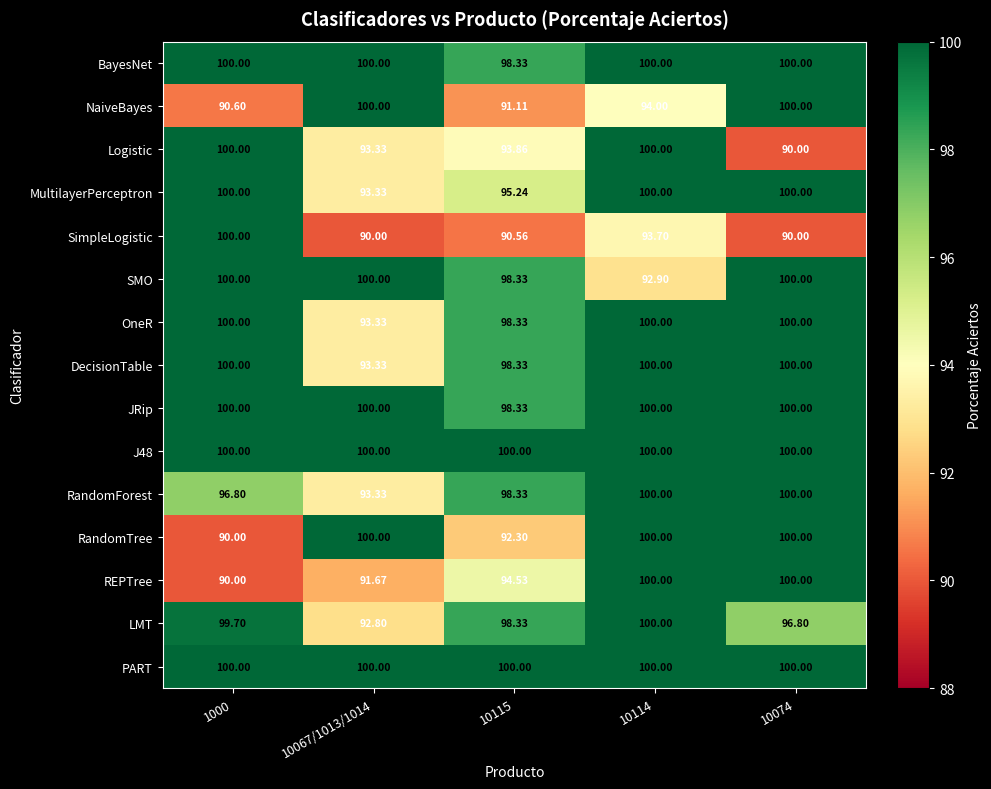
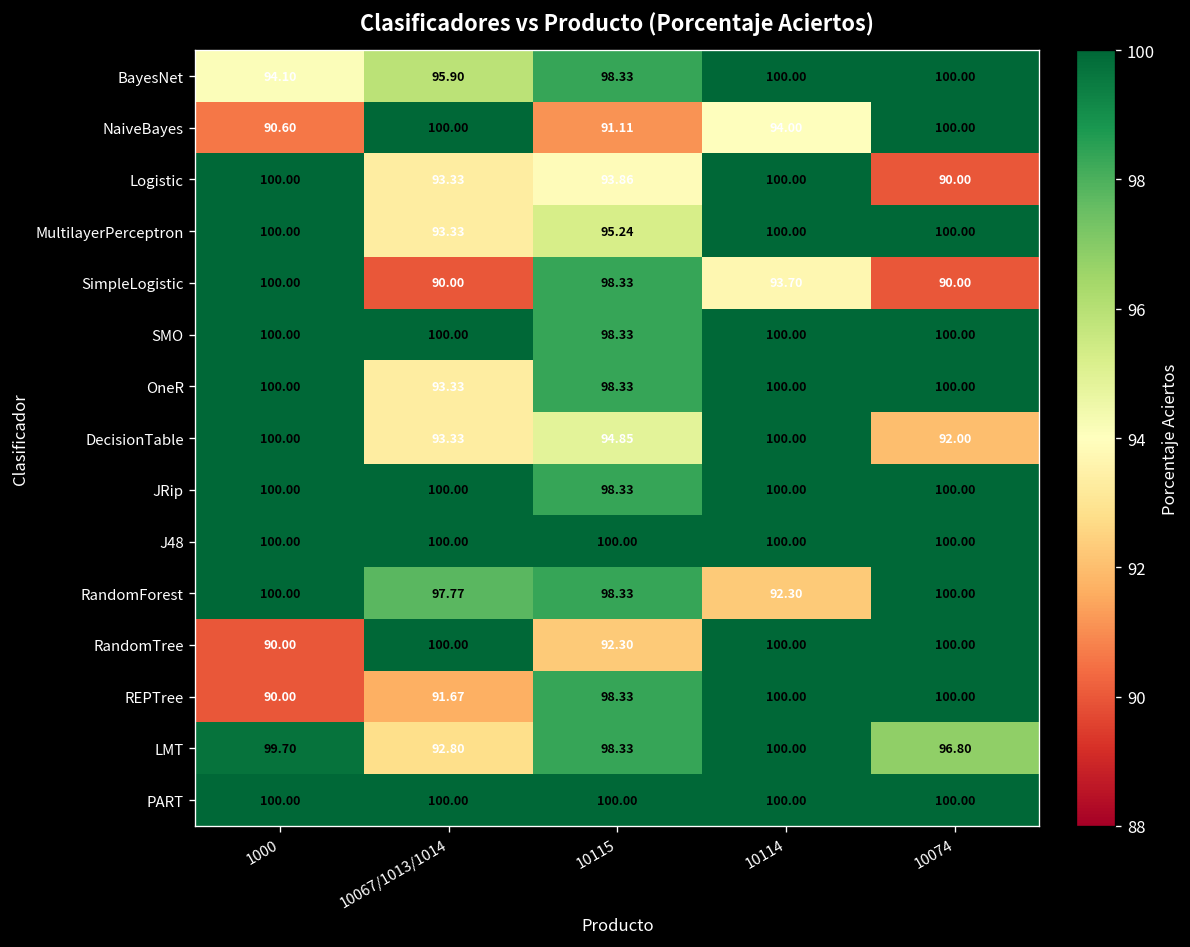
BayesNet, 1000: 100.00 -> 94.10
BayesNet, 10067/1013/1014: 100.00 -> 95.90
SimpleLogistic, 10115: 90.56 -> 98.33
SMO, 10114: 92.90 -> 100.00
DecisionTable, 10115: 98.33 -> 94.85
DecisionTable, 10074: 100.00 -> 92.00
RandomForest, 1000: 96.80 -> 100.00
RandomForest, 10067/1013/1014: 93.33 -> 97.77
RandomForest, 10114: 100.00 -> 92.30
REPTree, 10115: 94.53 -> 98.33
